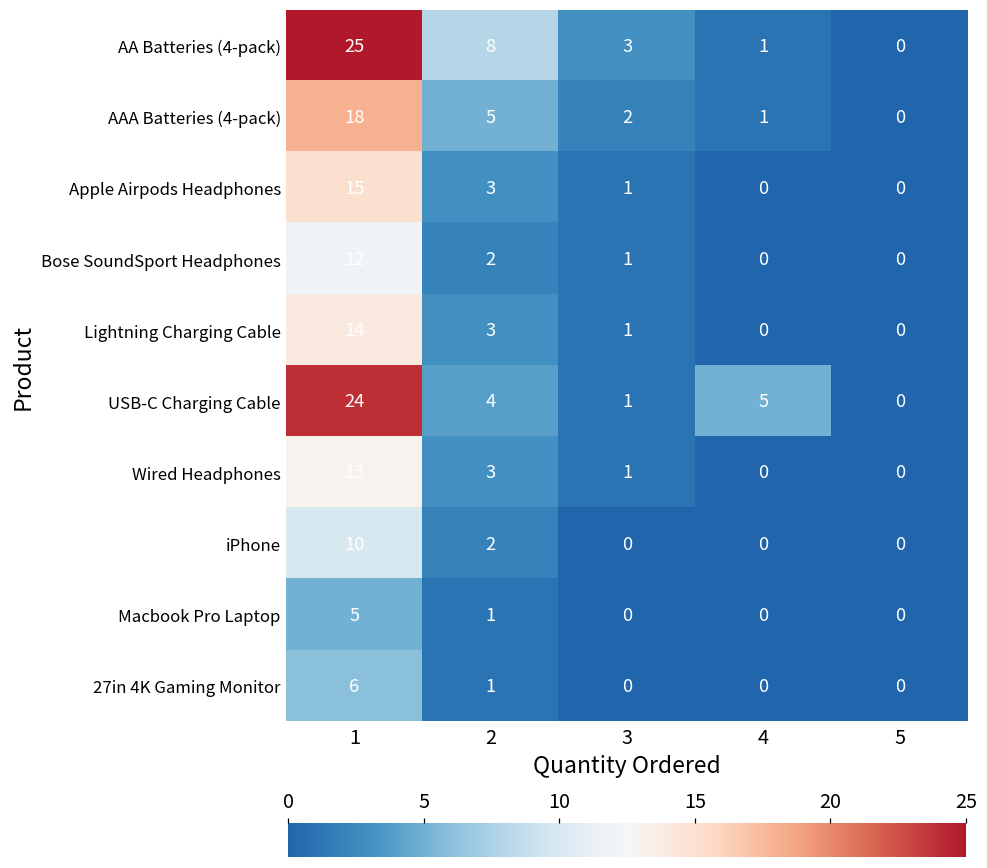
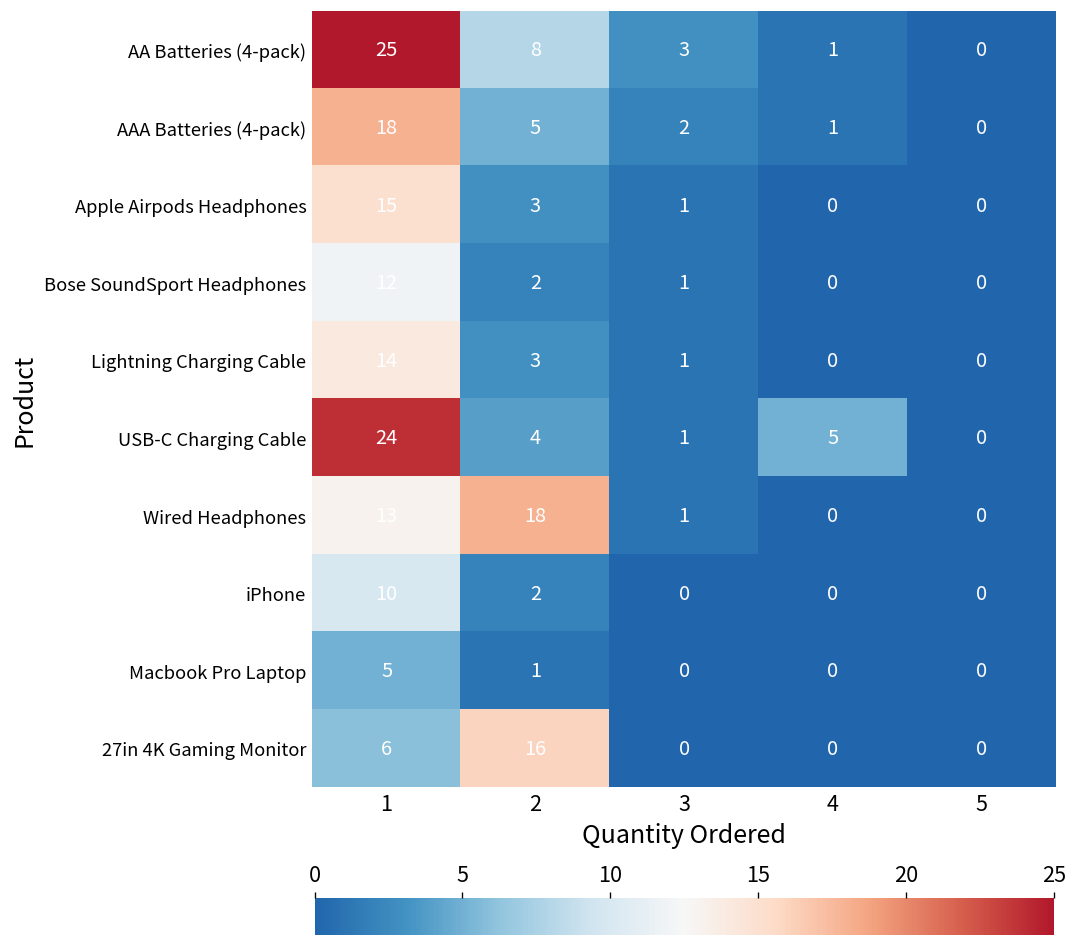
Wired Headphones, 2: 3 -> 18
27in 4K Gaming Monitor, 2: 1 -> 16
